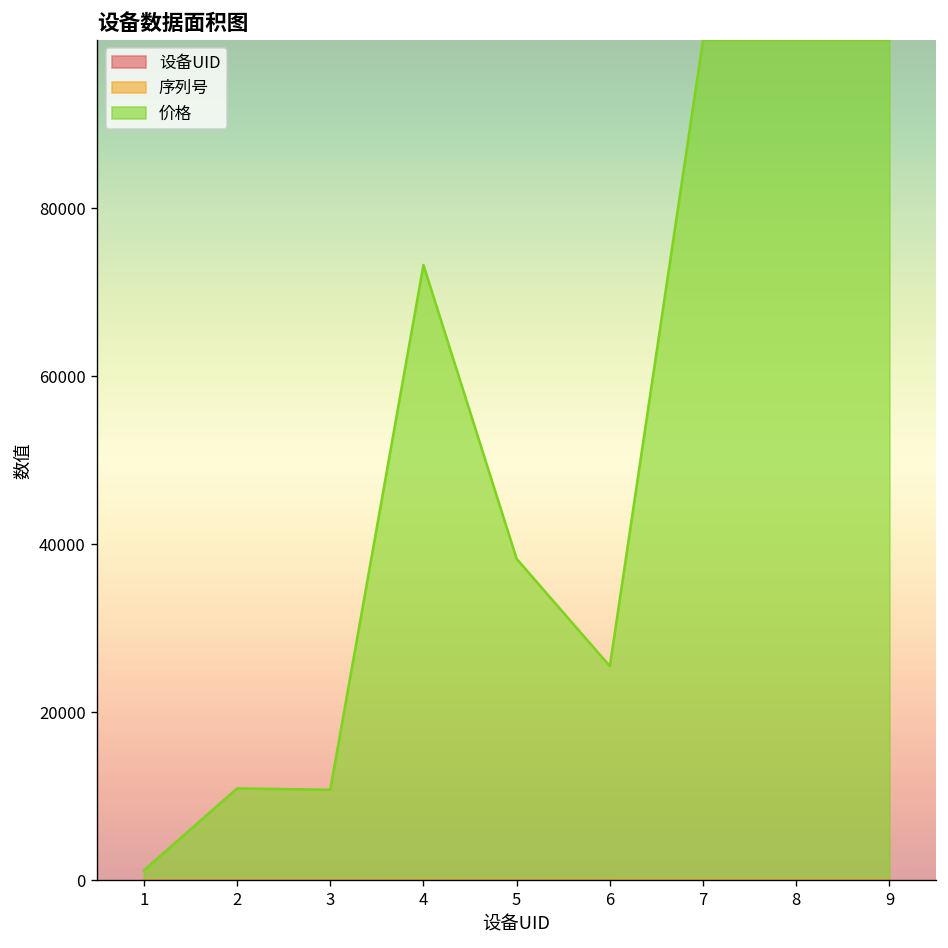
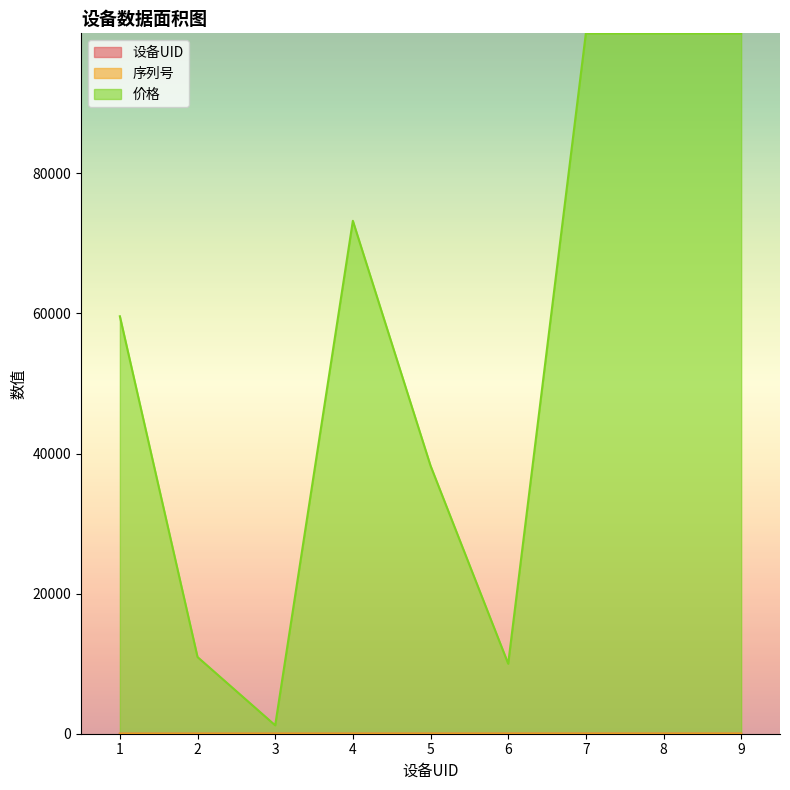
价格, 1: 1000 -> 60000
价格, 3: 11000 -> 1000
价格, 6: 26000 -> 10000
